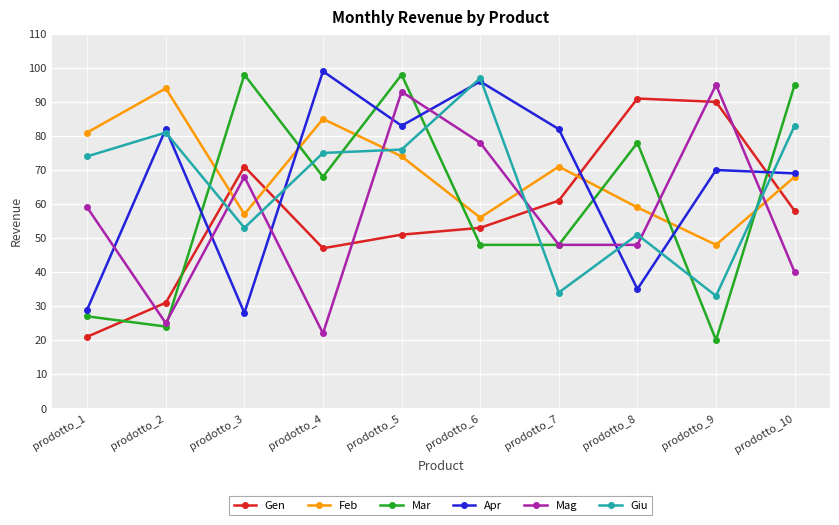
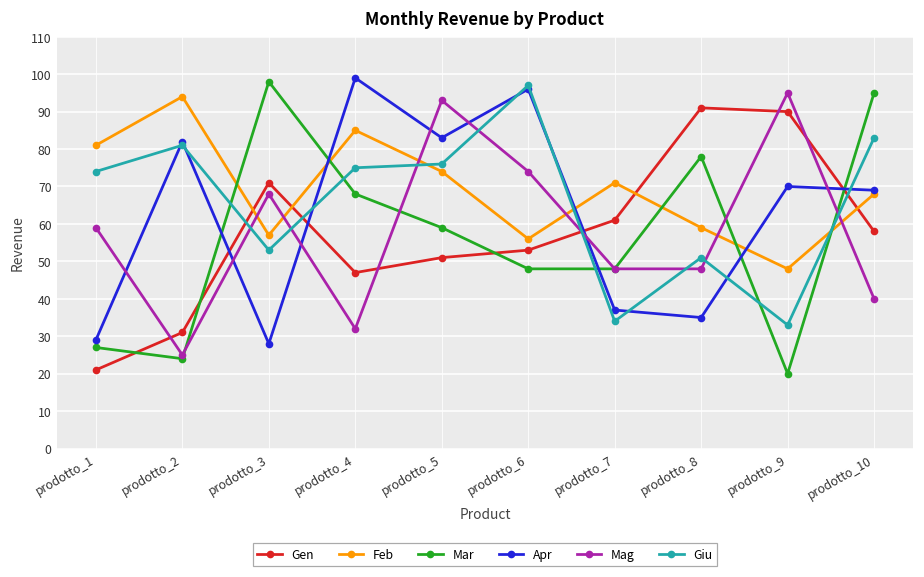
Mag, prodotto_4: 22 -> 32
Mar, prodotto_5: 98 -> 59
Mag, prodotto_6: 78 -> 74
Apr, prodotto_7: 82 -> 37
